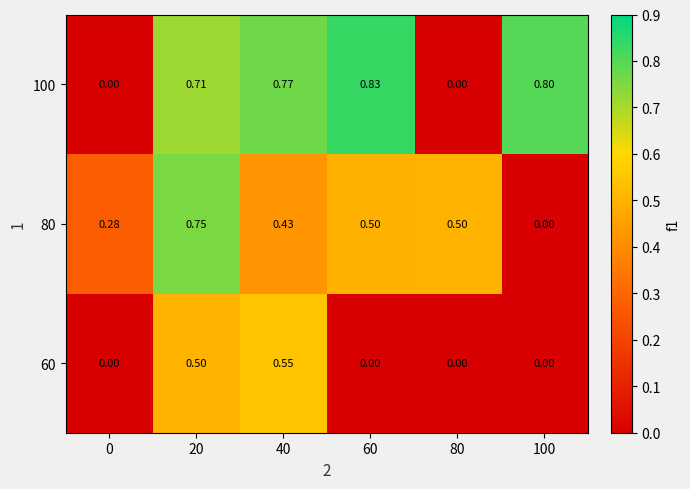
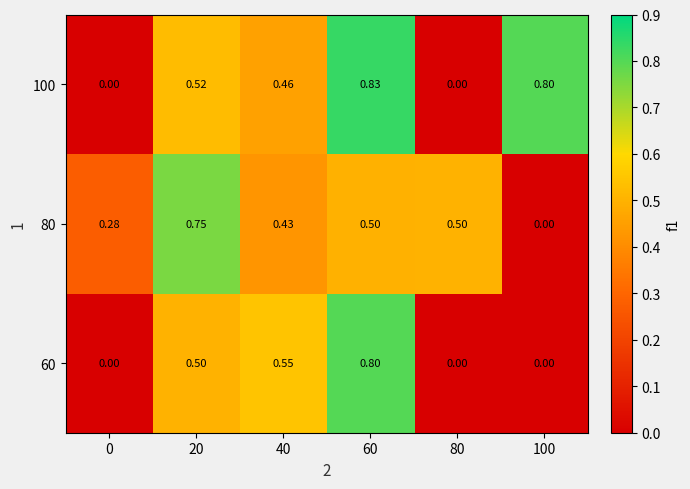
100, 20: 0.71 -> 0.52
100, 40: 0.77 -> 0.46
60, 60: 0.00 -> 0.80
